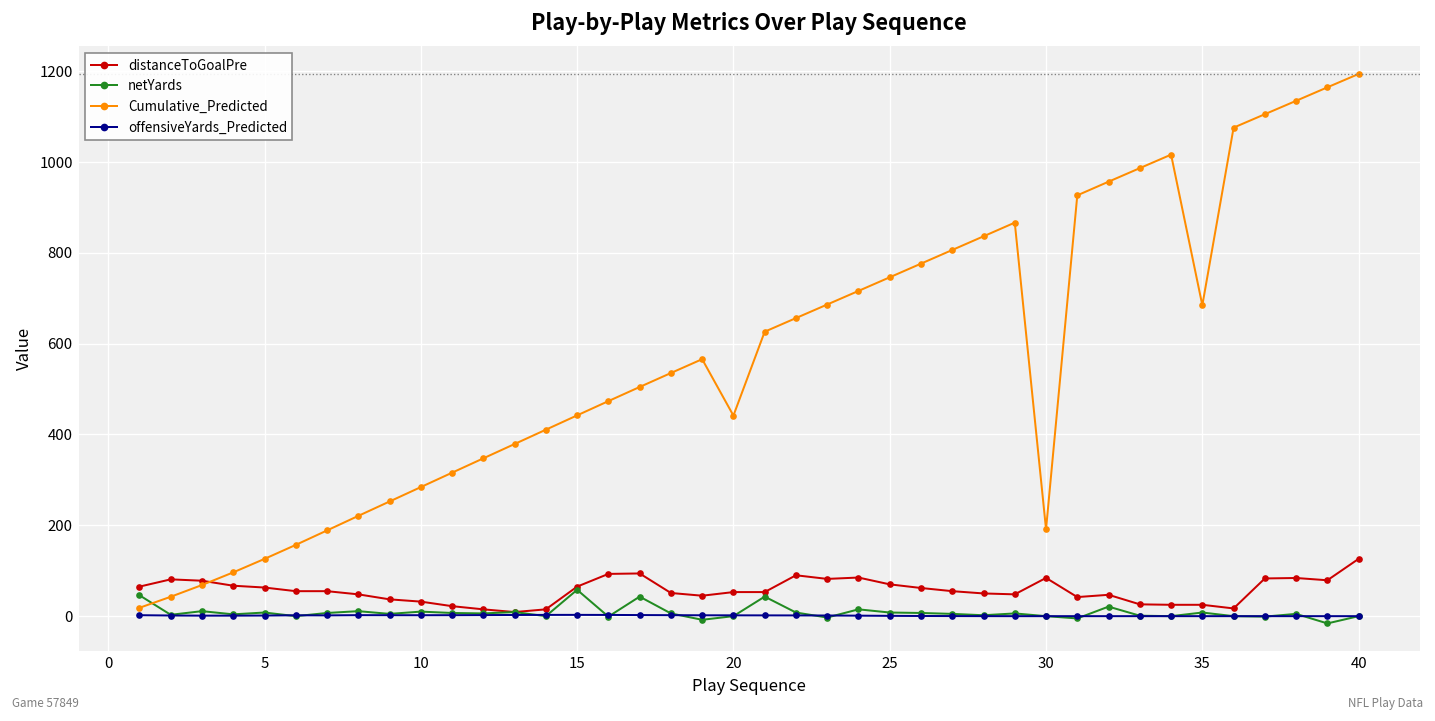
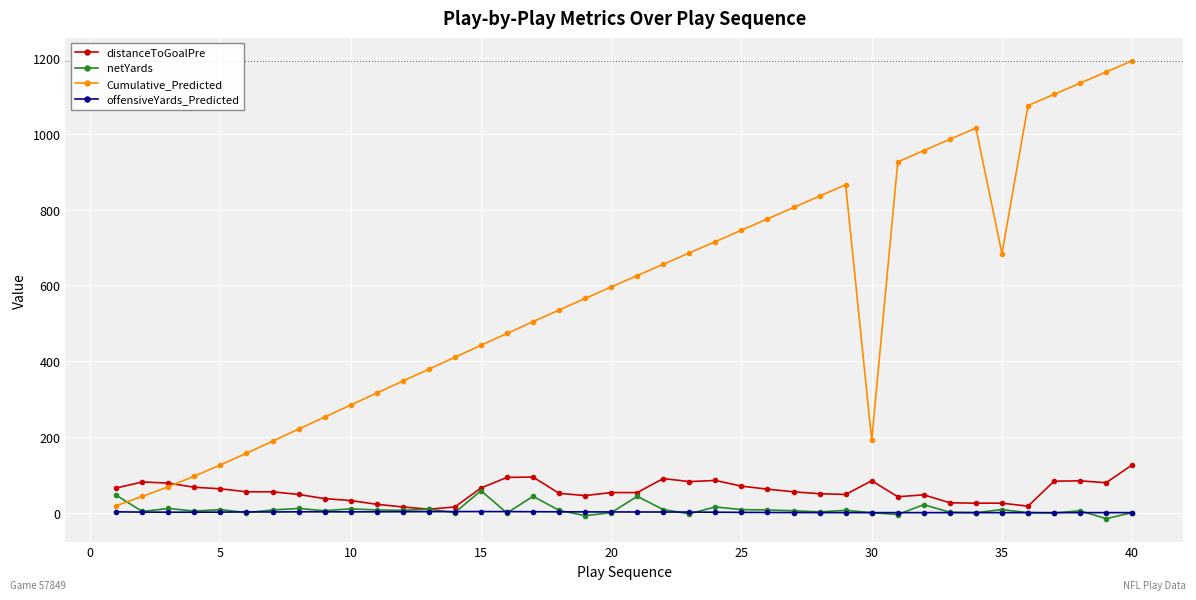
Cumulative_Predicted, 20: 440 -> 600
